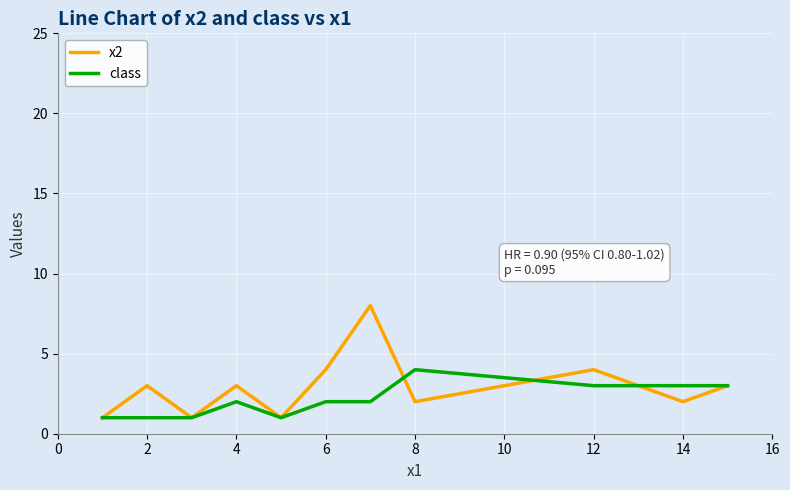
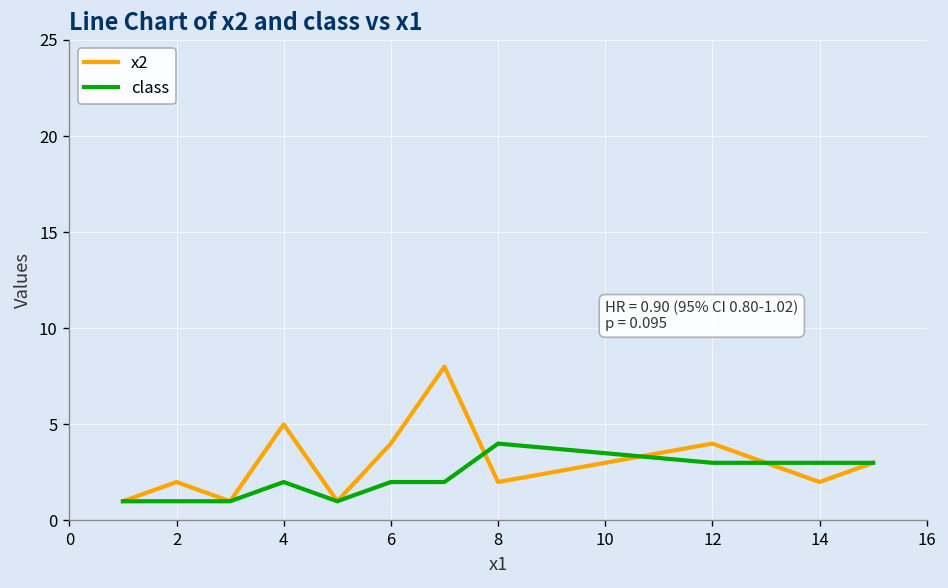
x2, 2: 3 -> 2
x2, 4: 3 -> 5
